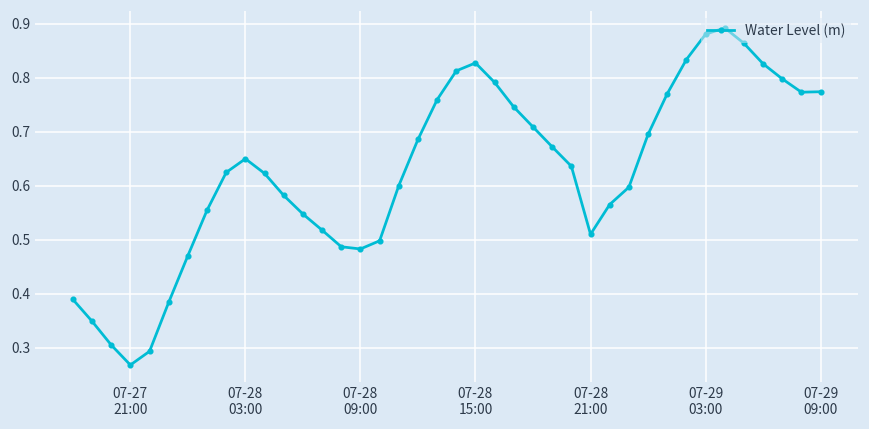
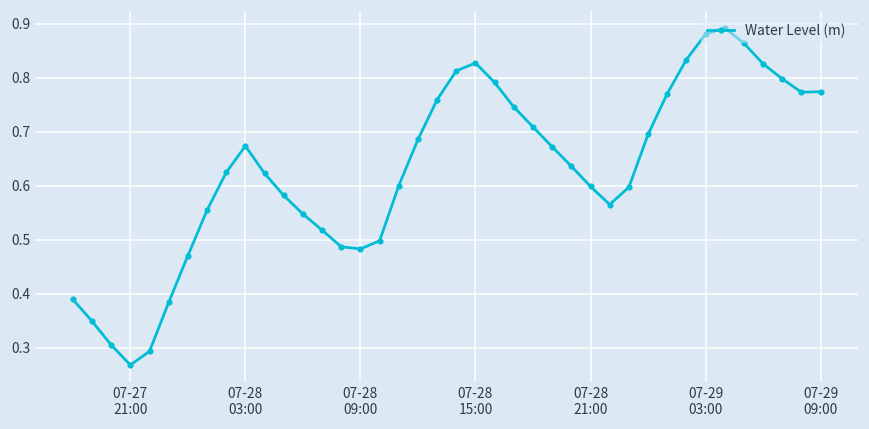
07-28 03:00: 0.65 -> 0.67
07-28 21:00: 0.51 -> 0.60
